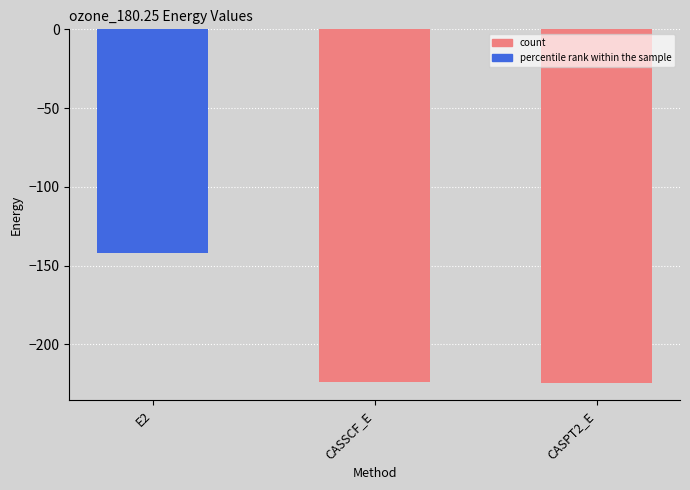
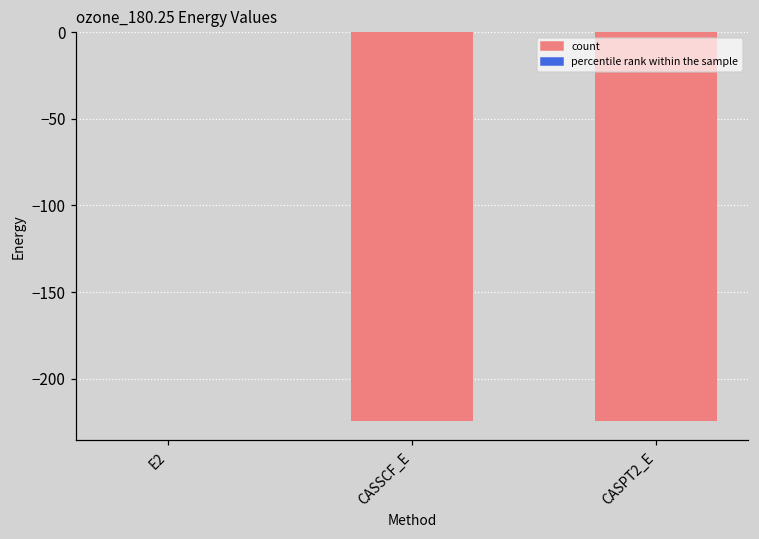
E2: -142 -> 0
